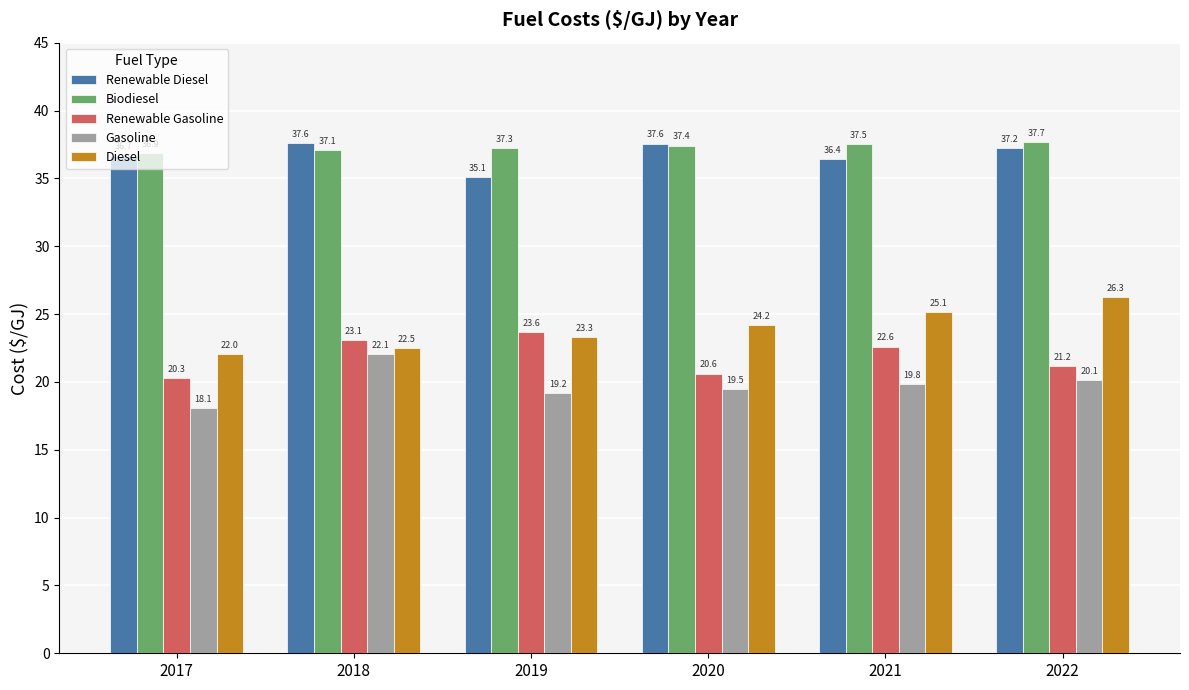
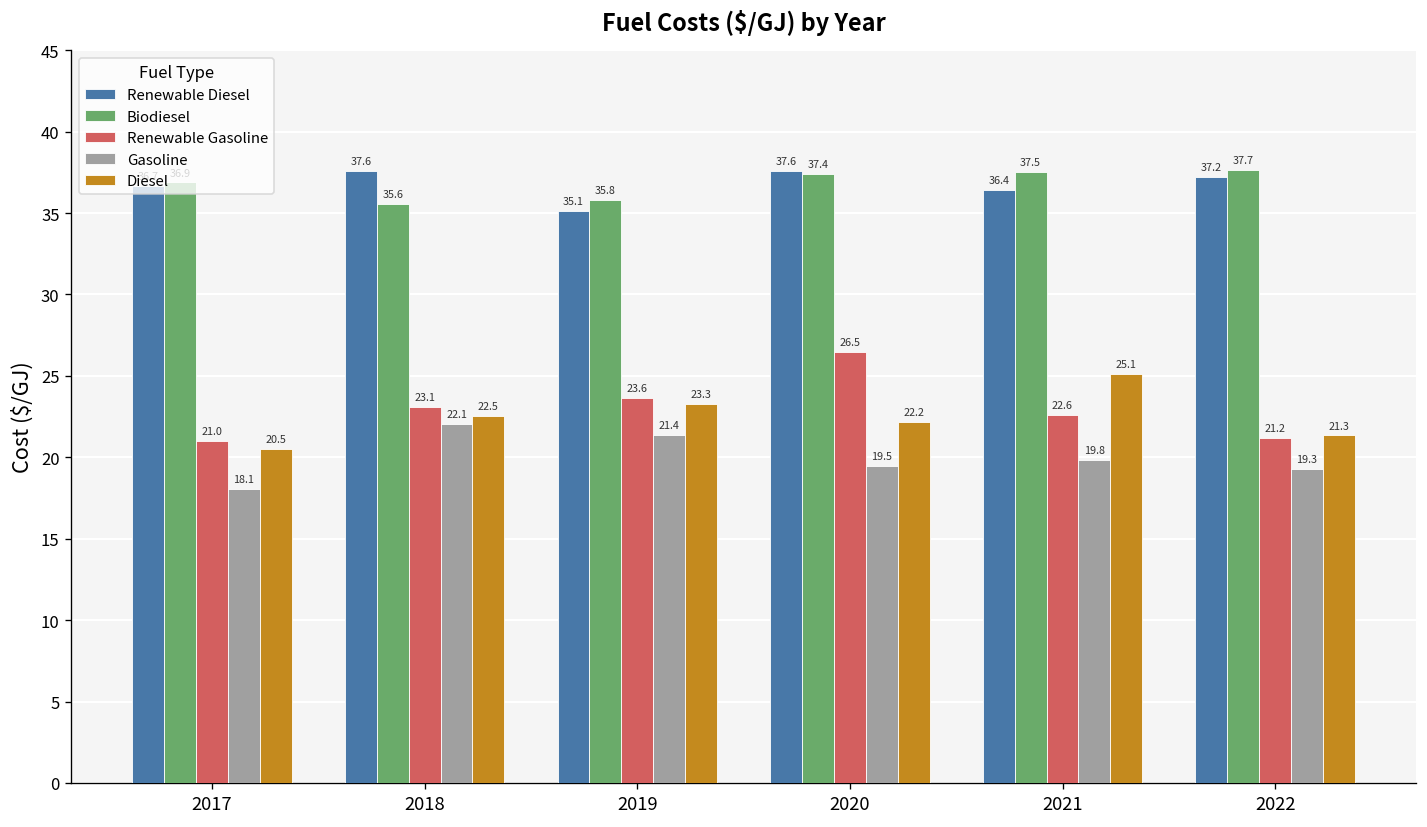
Renewable Gasoline, 2017: 20.3 -> 21.0
Diesel, 2017: 22.0 -> 20.5
Biodiesel, 2018: 37.1 -> 35.6
Biodiesel, 2019: 37.3 -> 35.8
Gasoline, 2019: 19.2 -> 21.4
Renewable Gasoline, 2020: 20.6 -> 26.5
Diesel, 2020: 24.2 -> 22.2
Gasoline, 2022: 20.1 -> 19.3
Diesel, 2022: 26.3 -> 21.3
